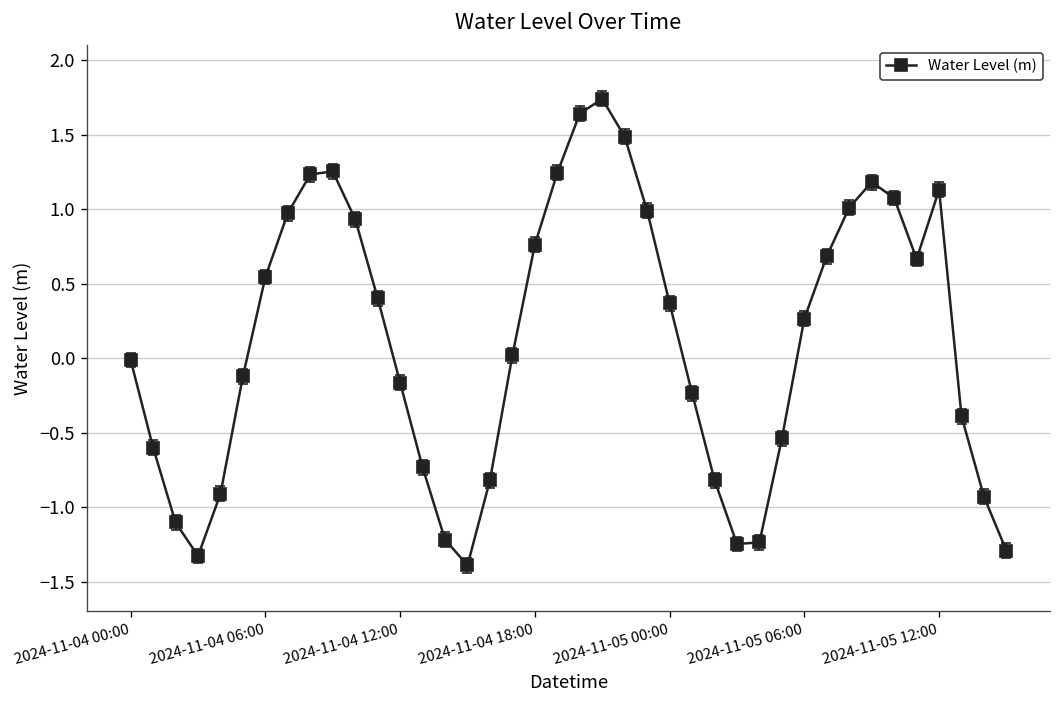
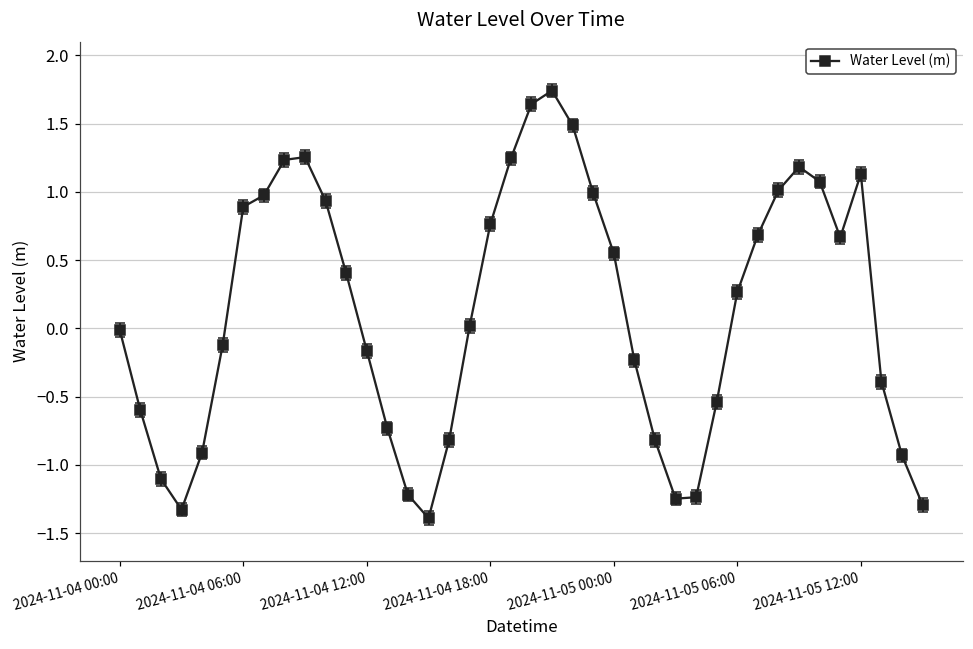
Water Level (m), 2024-11-04 06:00: 0.55 -> 0.89
Water Level (m), 2024-11-05 00:00: 0.37 -> 0.55
